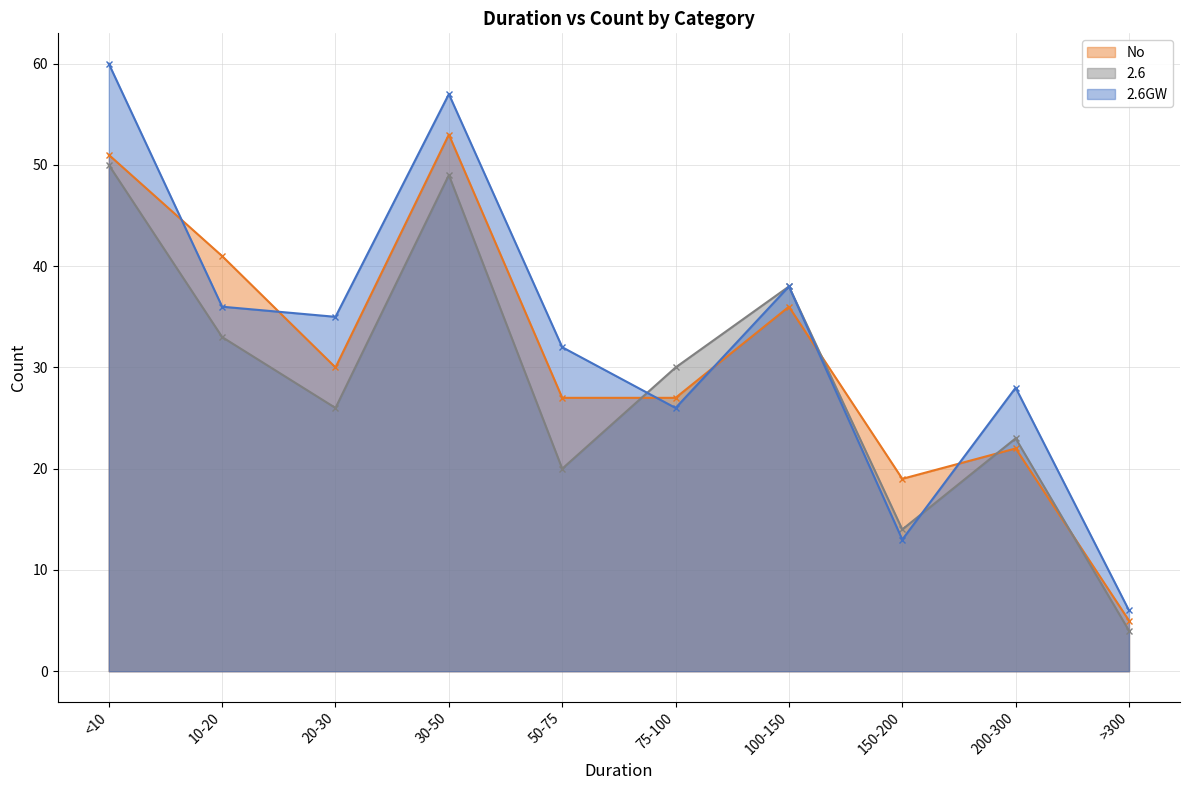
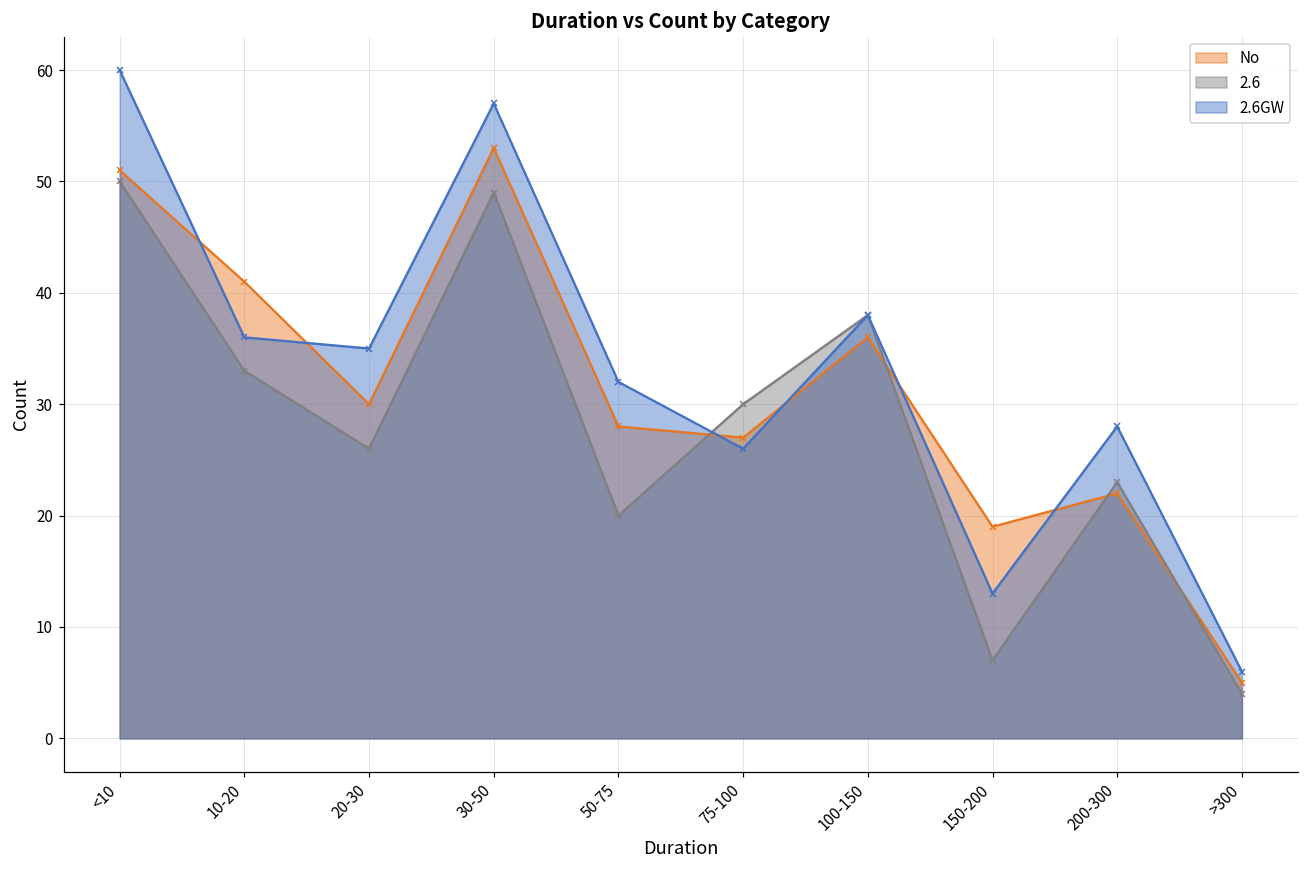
No, 50-75: 27 -> 28
2.6, 150-200: 14 -> 7
